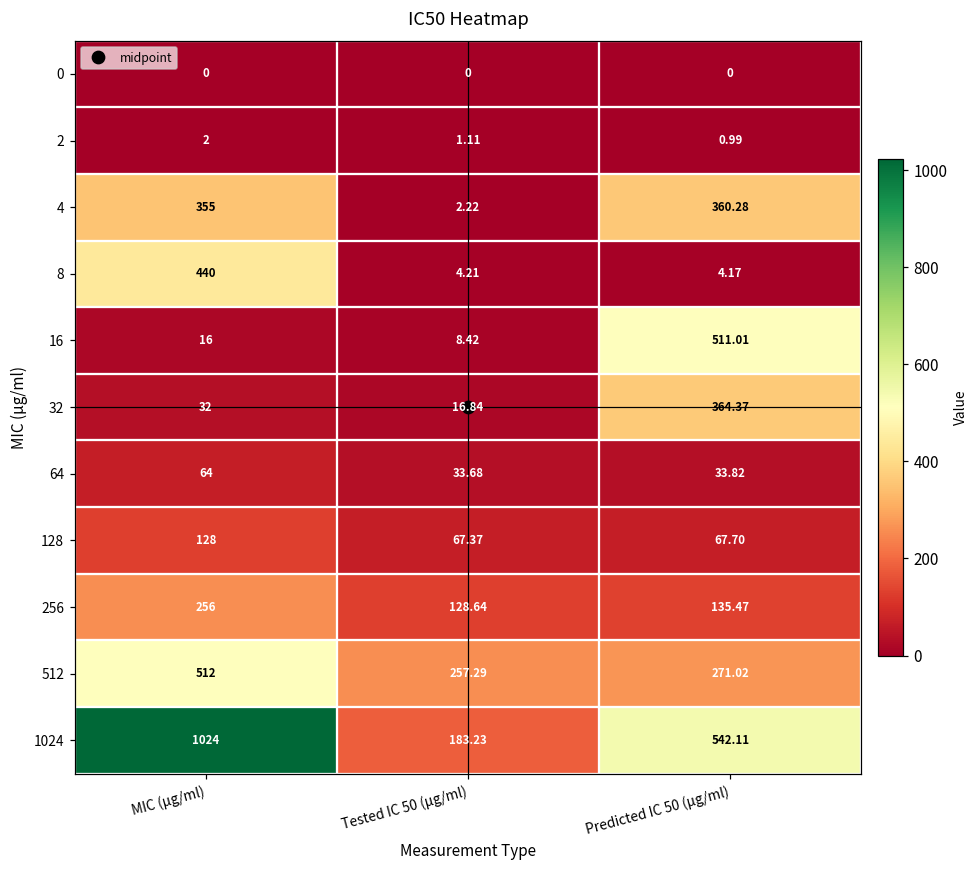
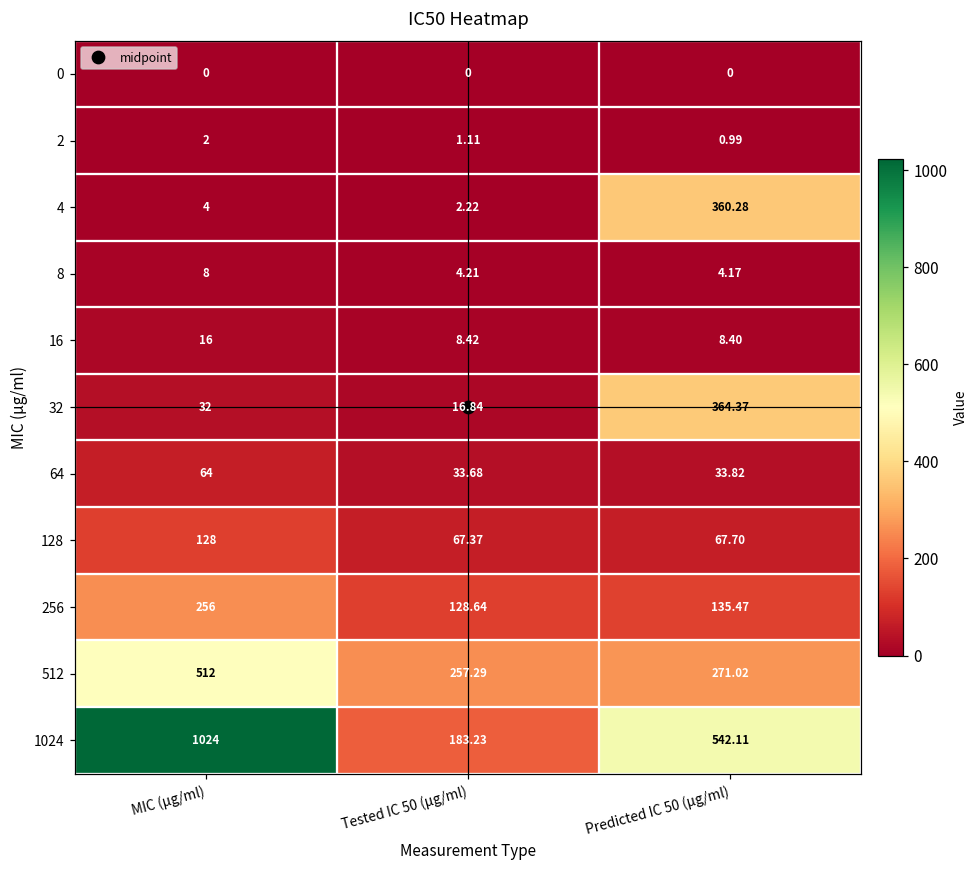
4, MIC (µg/ml): 355 -> 4
8, MIC (µg/ml): 440 -> 8
16, Predicted IC 50 (µg/ml): 511.01 -> 8.40
